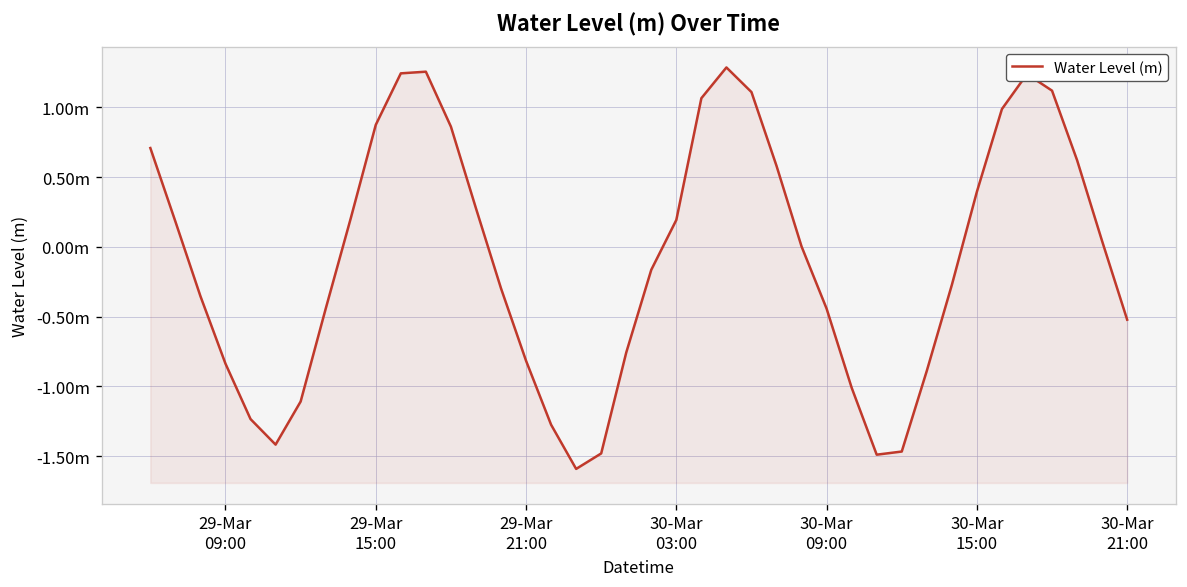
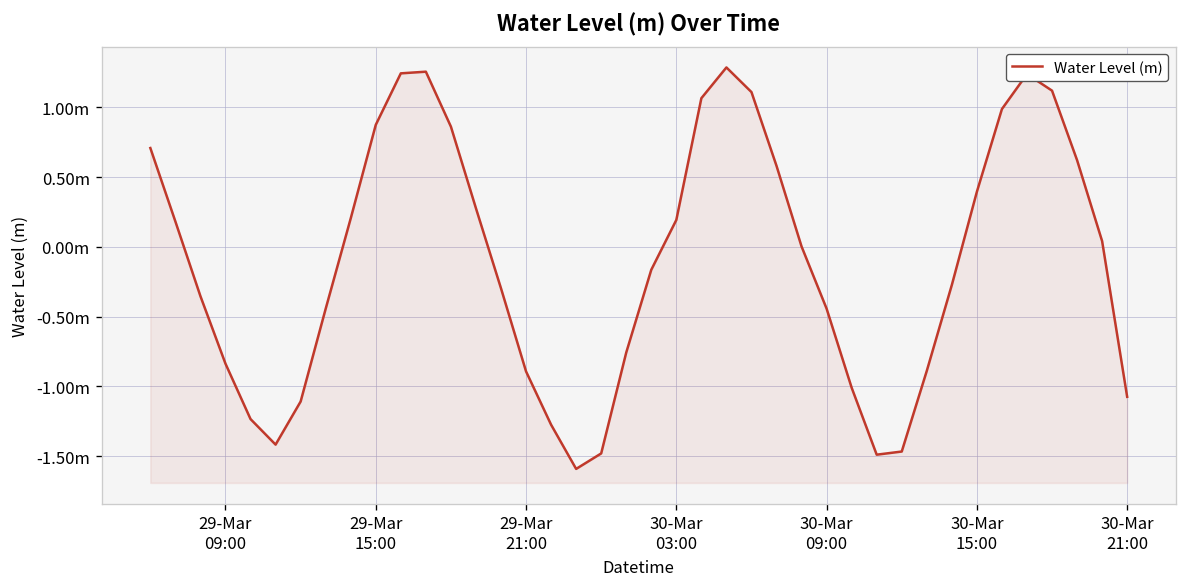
29-Mar 21:00: -0.82m -> -0.89m
30-Mar 21:00: -0.52m -> -1.08m
